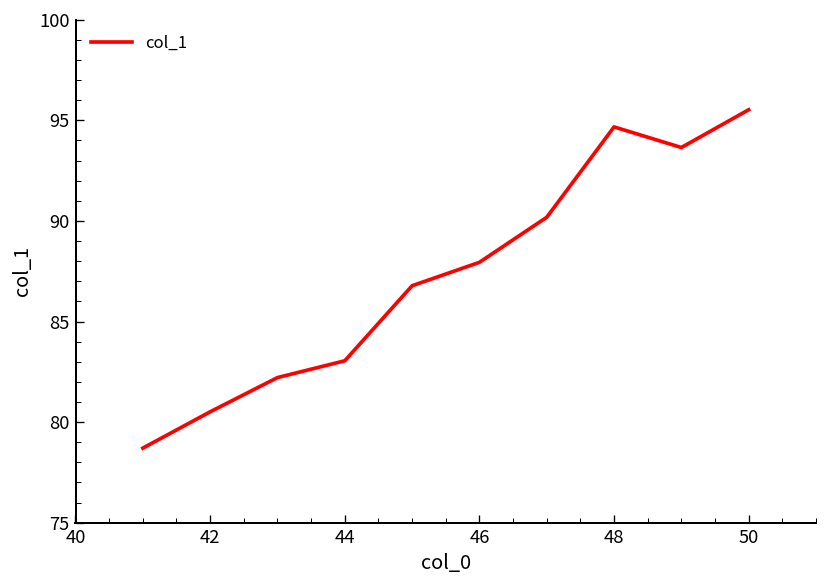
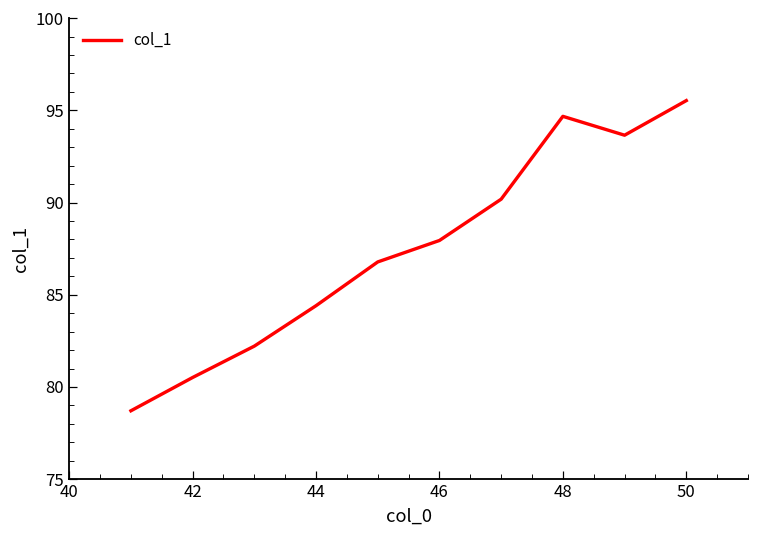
44: 83.0 -> 84.4
